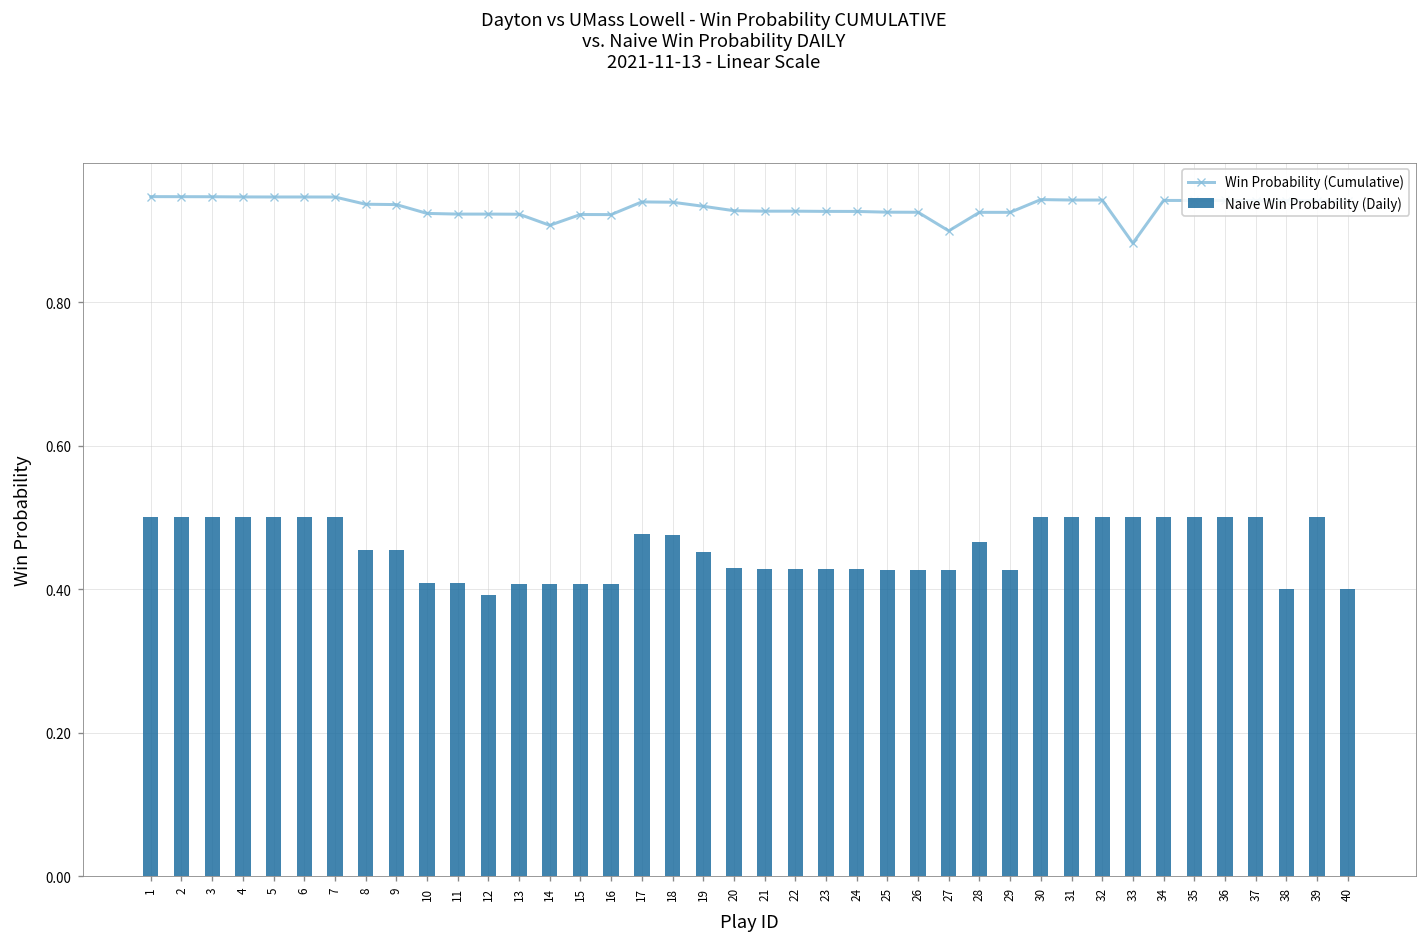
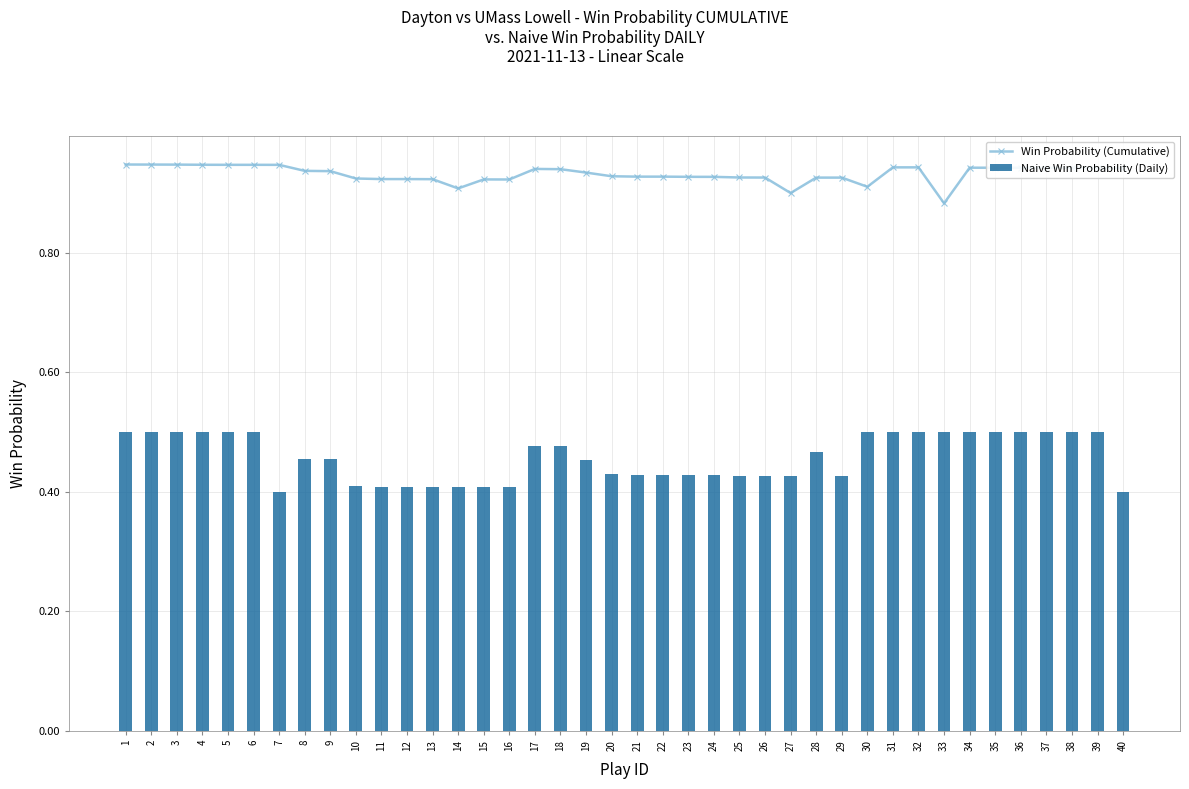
Naive Win Probability (Daily), 7: 0.5 -> 0.4
Naive Win Probability (Daily), 12: 0.39 -> 0.41
Win Probability (Cumulative), 30: 0.94 -> 0.91
Naive Win Probability (Daily), 38: 0.4 -> 0.5
